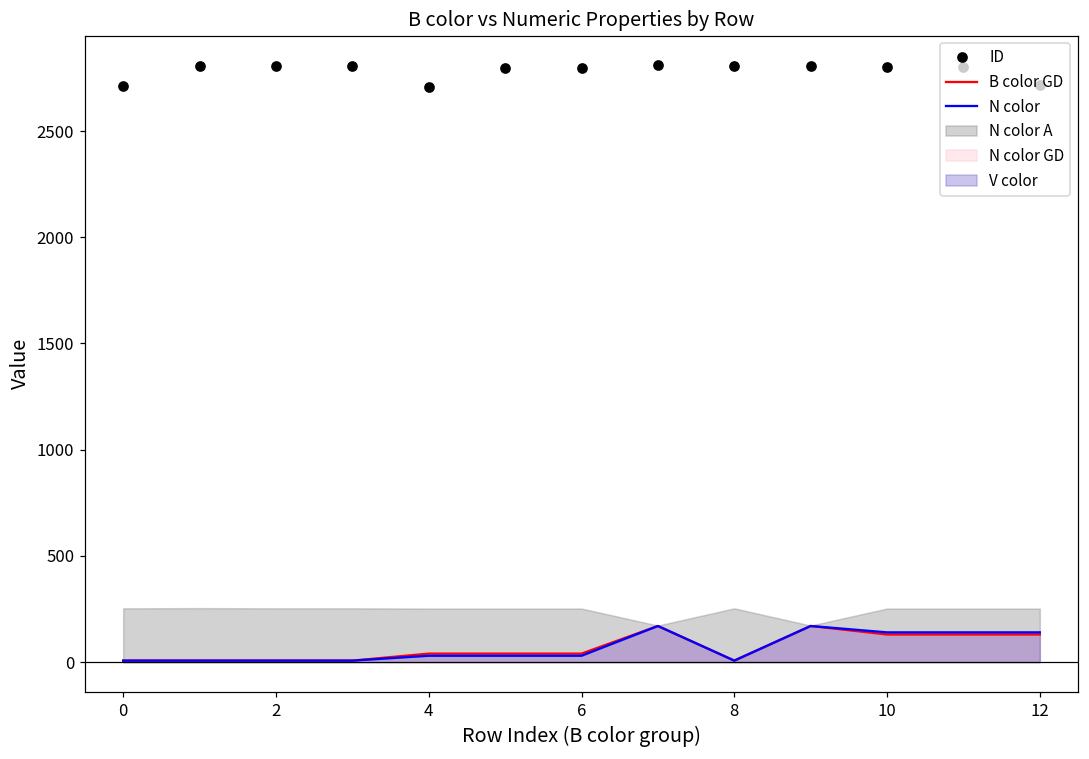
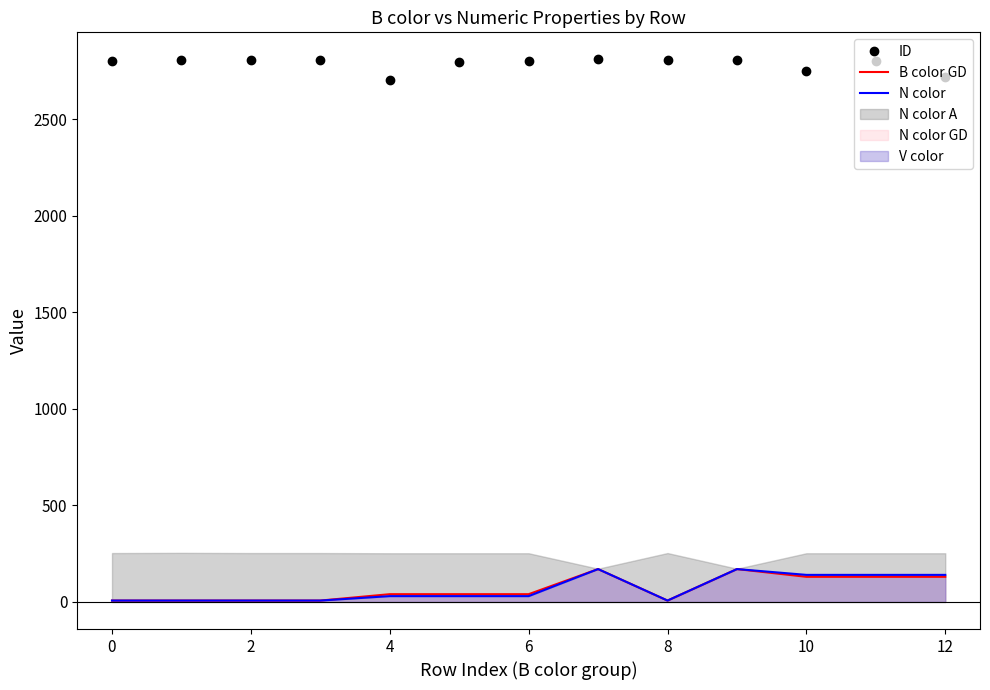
ID, 0: 2710 -> 2800
ID, 10: 2800 -> 2750
